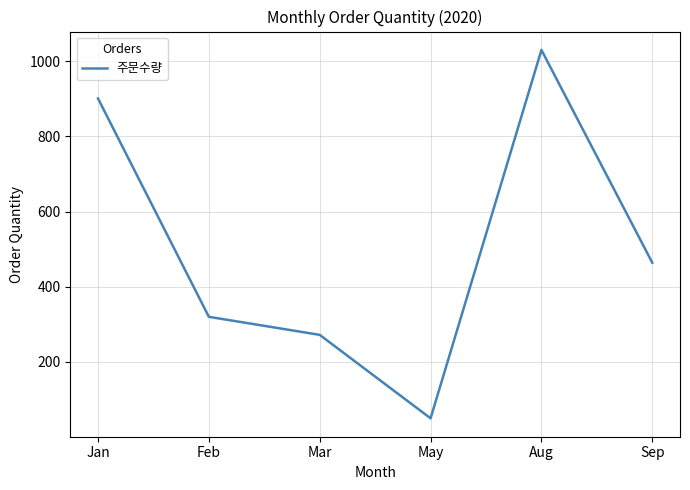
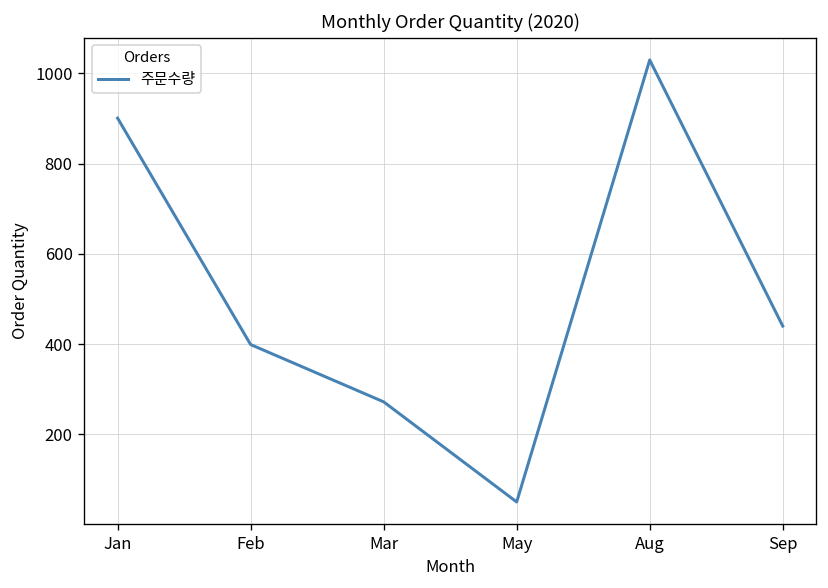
Feb: 320 -> 400
Sep: 460 -> 440
